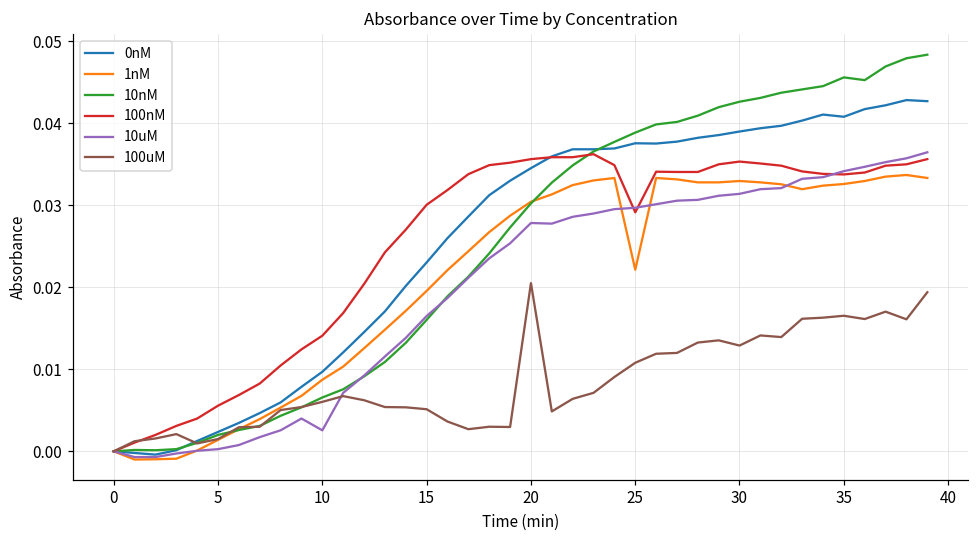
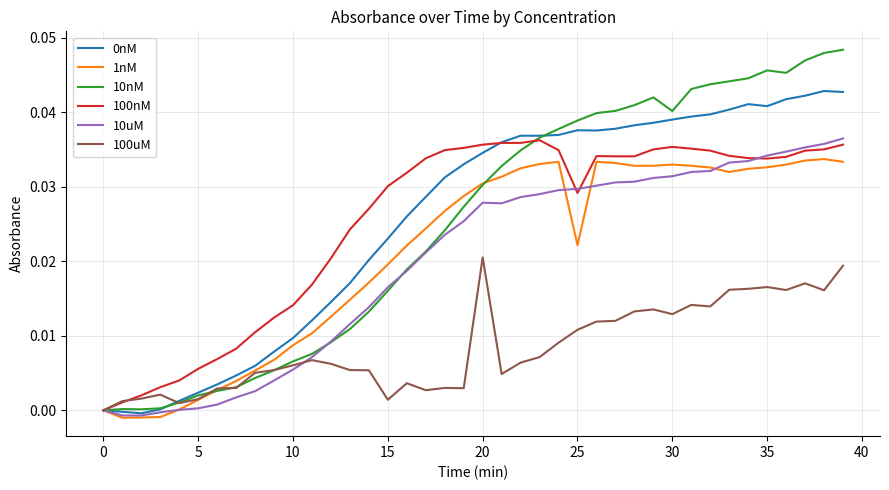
10uM, 10: 0.003 -> 0.005
100uM, 15: 0.005 -> 0.001
10nM, 30: 0.043 -> 0.040
